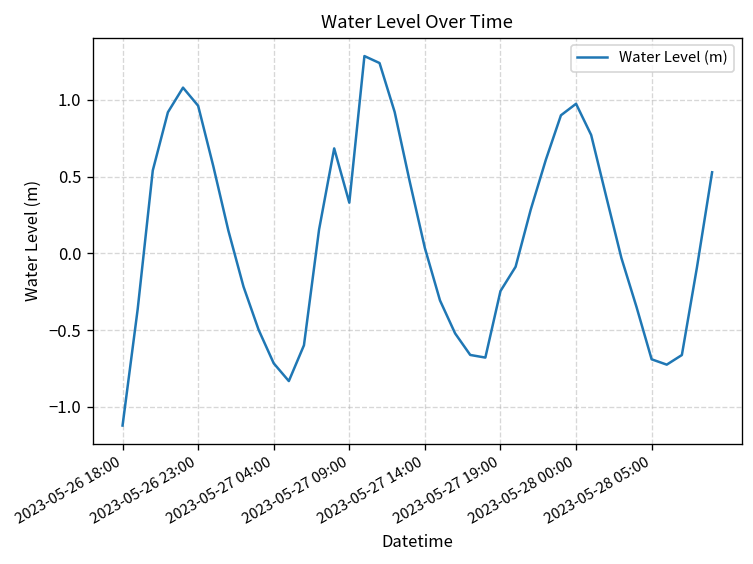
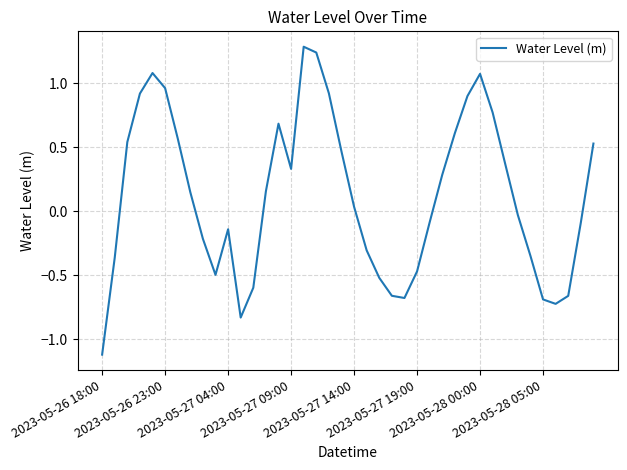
2023-05-27 04:00: -0.72 -> -0.14
2023-05-27 19:00: -0.24 -> -0.47
2023-05-28 00:00: 0.98 -> 1.07
